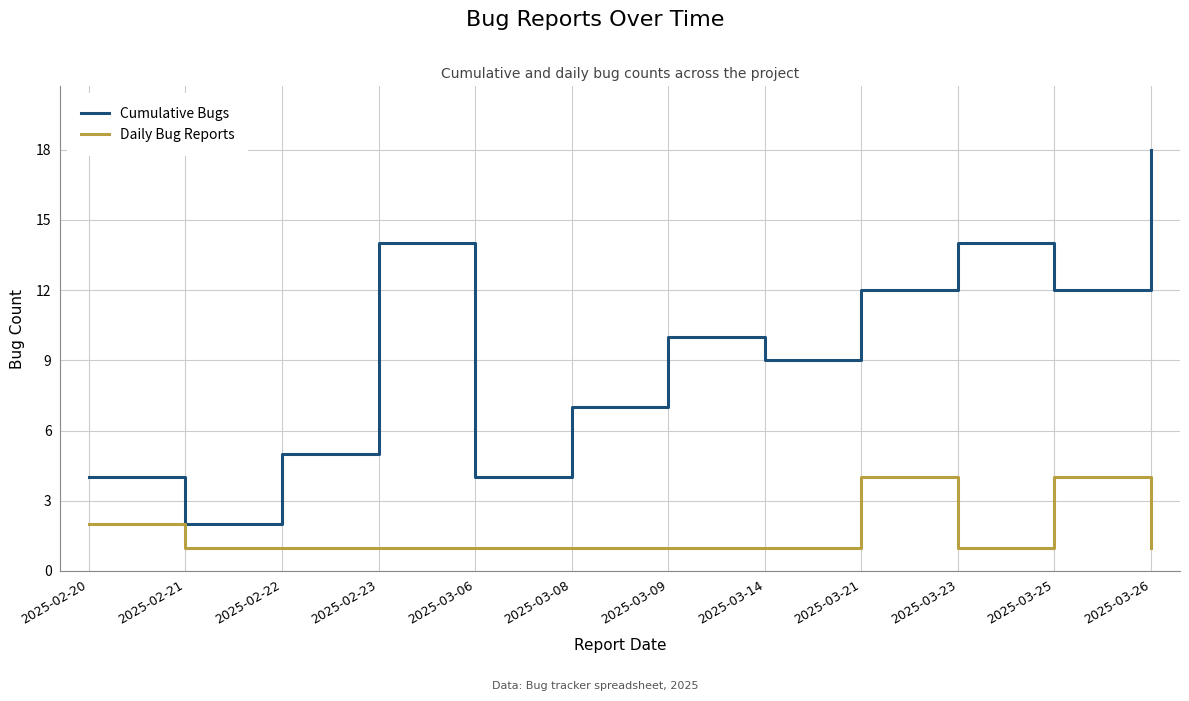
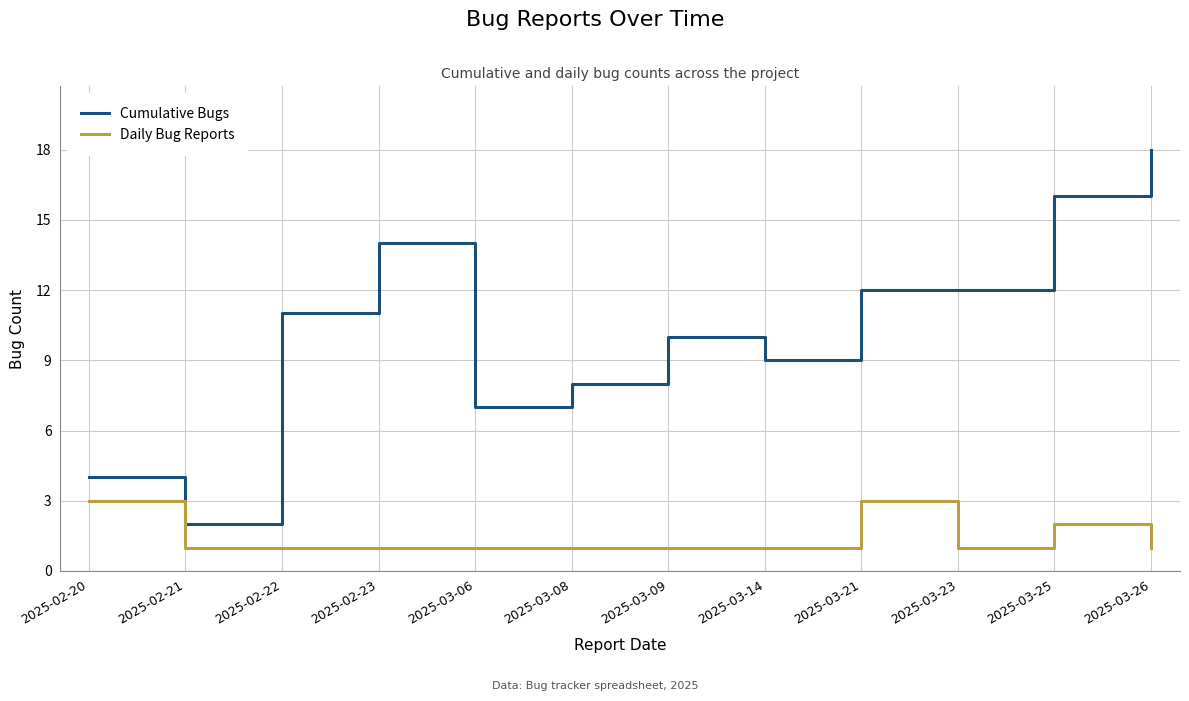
Daily Bug Reports, 2025-02-20: 2 -> 3
Cumulative Bugs, 2025-02-22: 5 -> 11
Cumulative Bugs, 2025-03-06: 4 -> 7
Cumulative Bugs, 2025-03-08: 7 -> 8
Daily Bug Reports, 2025-03-21: 4 -> 3
Cumulative Bugs, 2025-03-23: 14 -> 12
Cumulative Bugs, 2025-03-25: 12 -> 16
Daily Bug Reports, 2025-03-25: 4 -> 2
